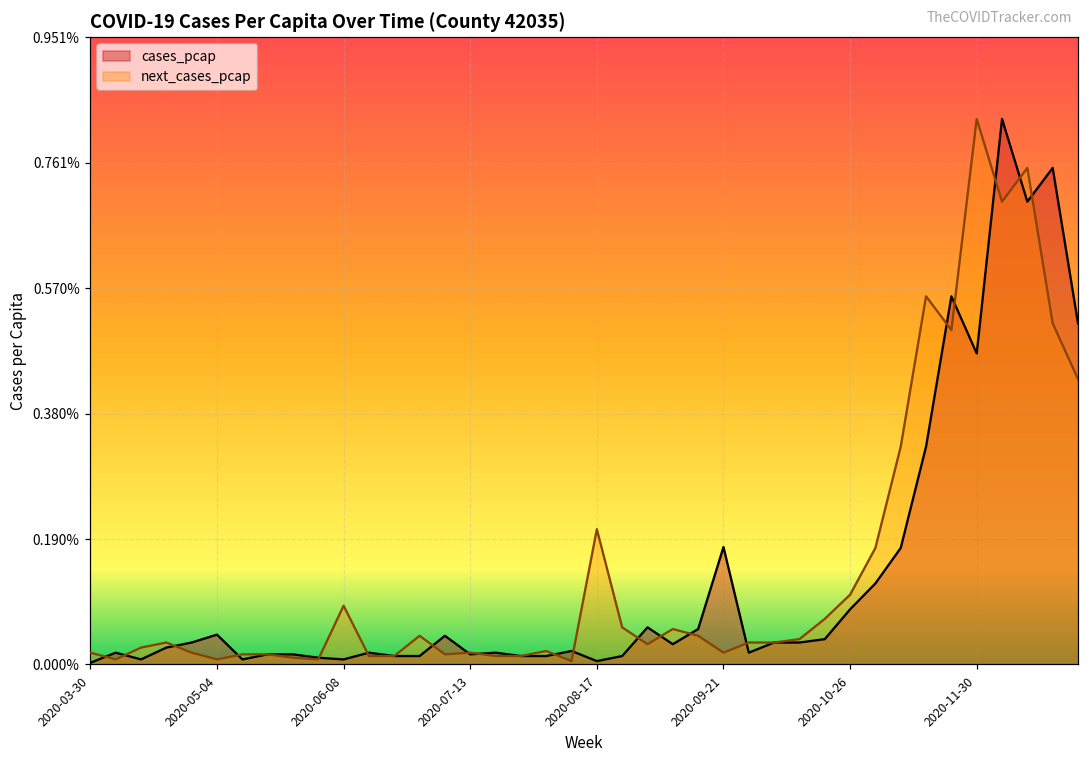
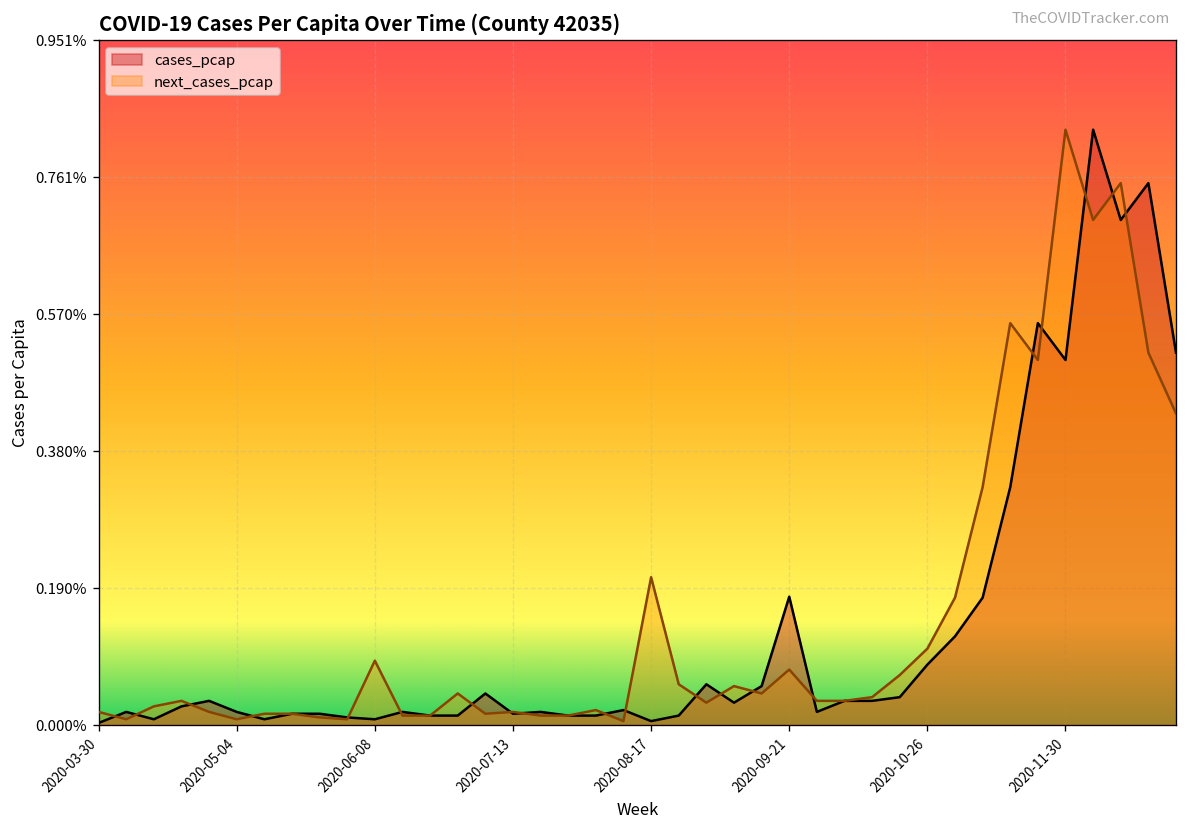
cases_pcap, 2020-05-04: 0.05% -> 0.02%
next_cases_pcap, 2020-09-21: 0.02% -> 0.08%
cases_pcap, 2020-11-30: 0.47% -> 0.51%
